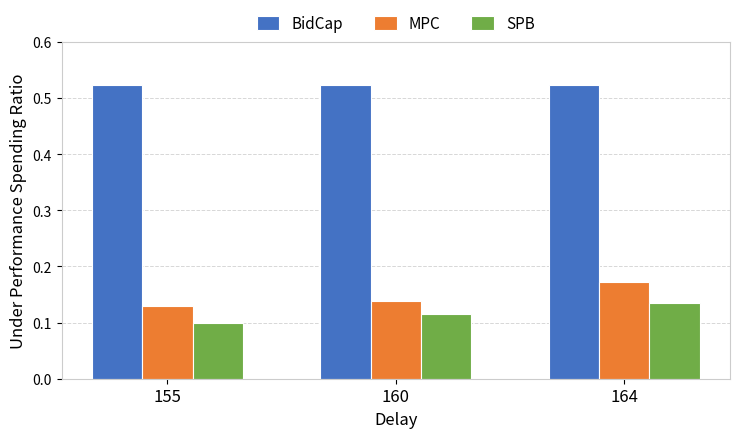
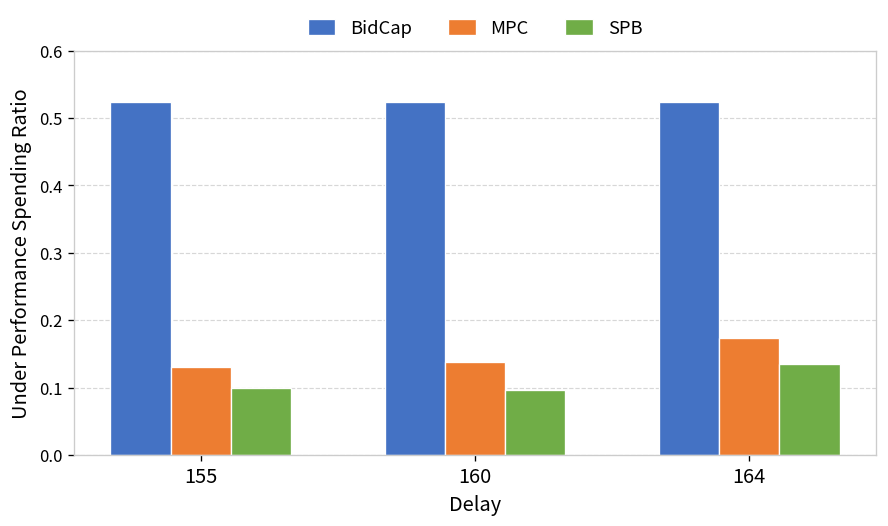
SPB, 160: 0.12 -> 0.10
